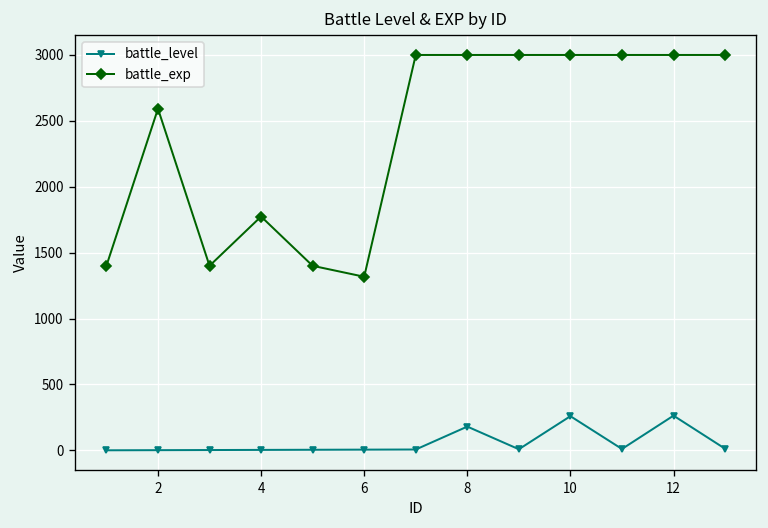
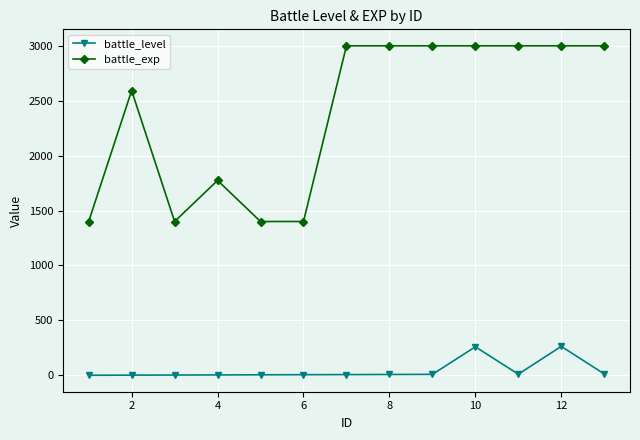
battle_exp, 6: 1320 -> 1400
battle_level, 8: 180 -> 10
